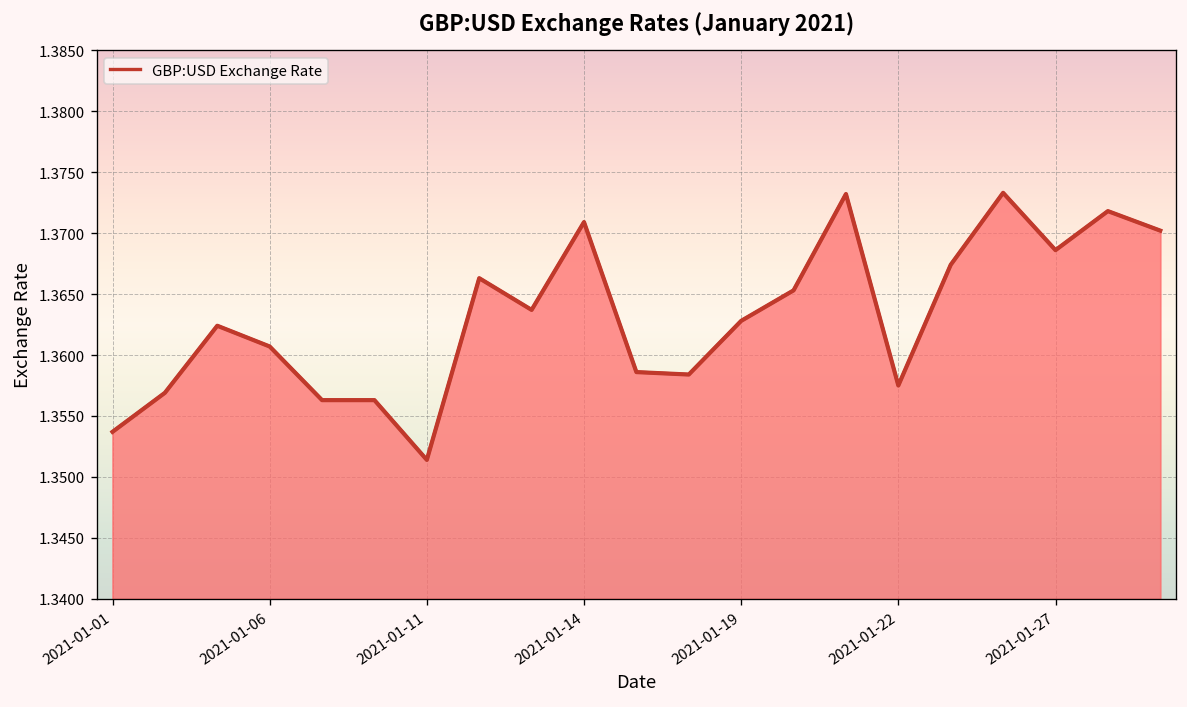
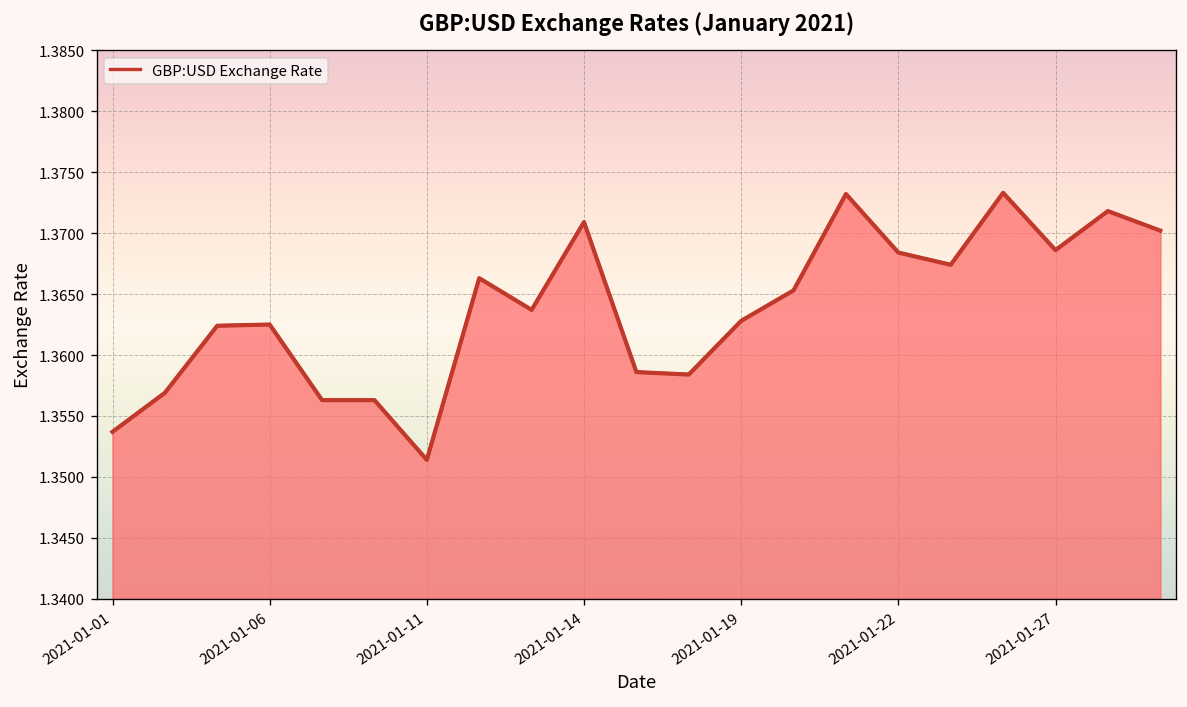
2021-01-06: 1.3607 -> 1.3625
2021-01-22: 1.3575 -> 1.3684
